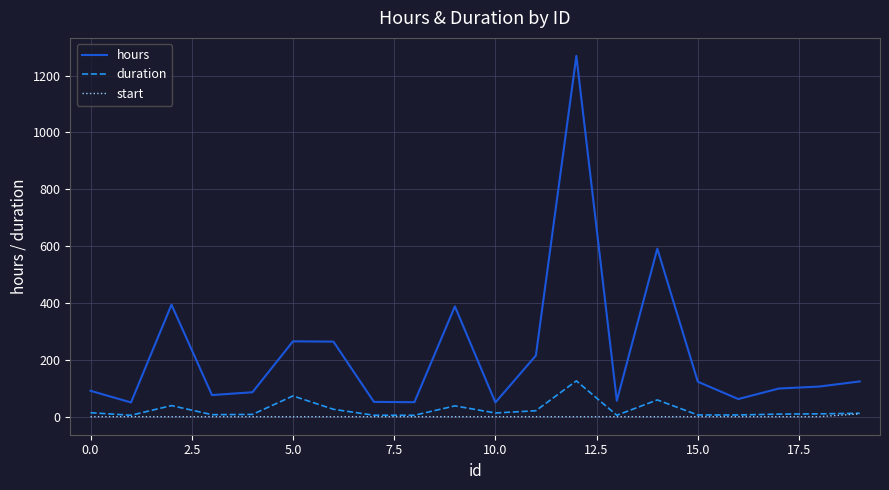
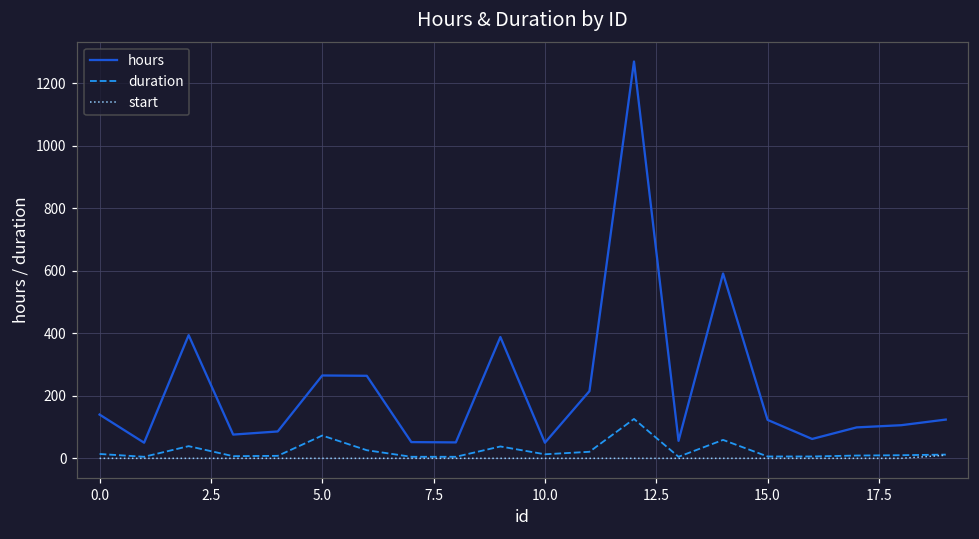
hours, 0.0: 90 -> 140
